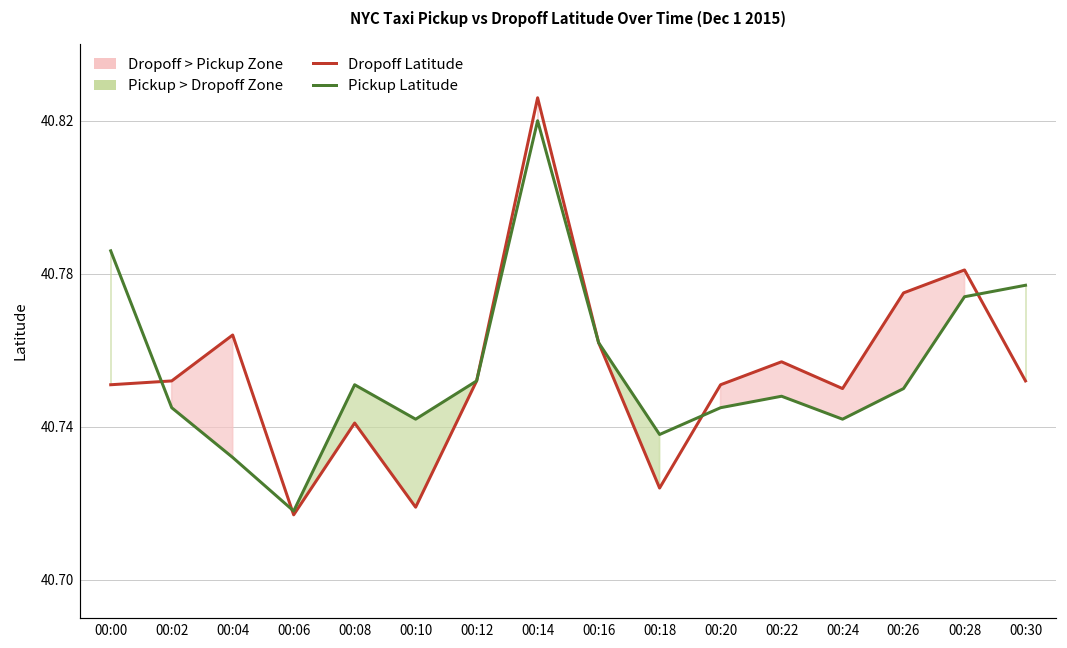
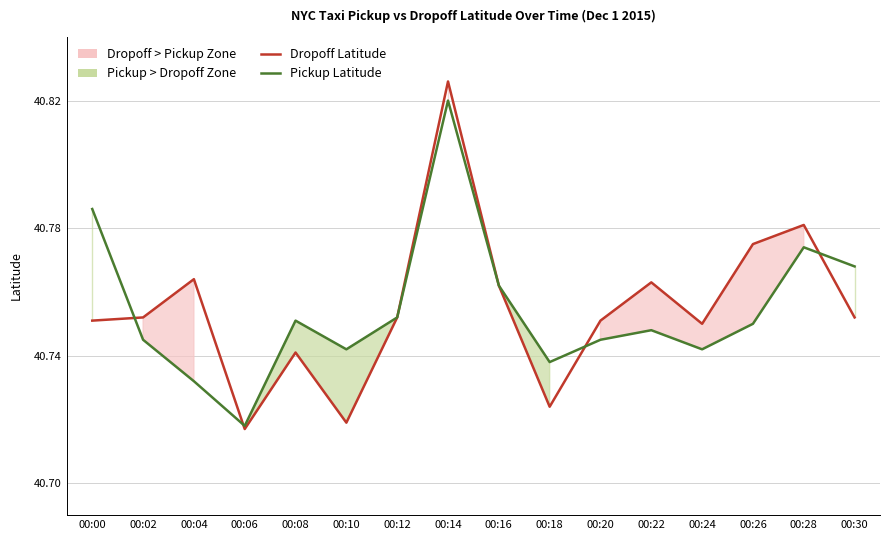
Dropoff Latitude, 00:22: 40.757 -> 40.763
Pickup Latitude, 00:30: 40.777 -> 40.768
